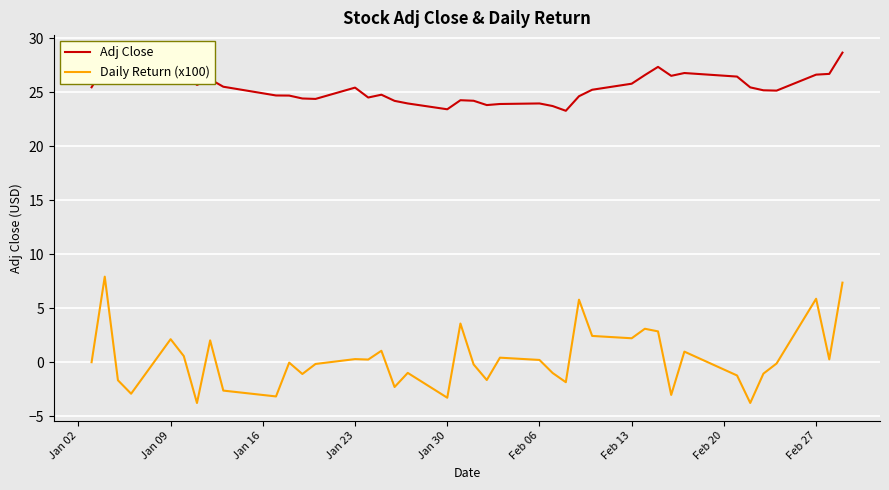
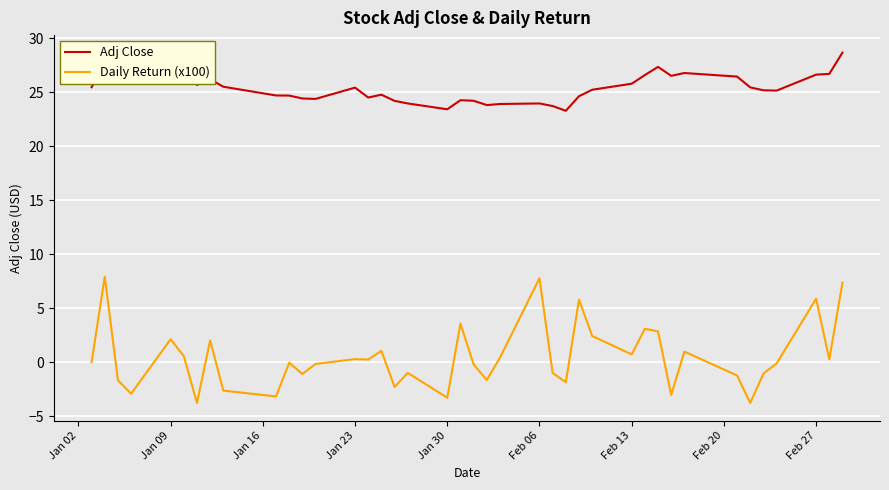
Daily Return (x100), Feb 06: 0.2 -> 7.8
Daily Return (x100), Feb 13: 2.2 -> 0.7
